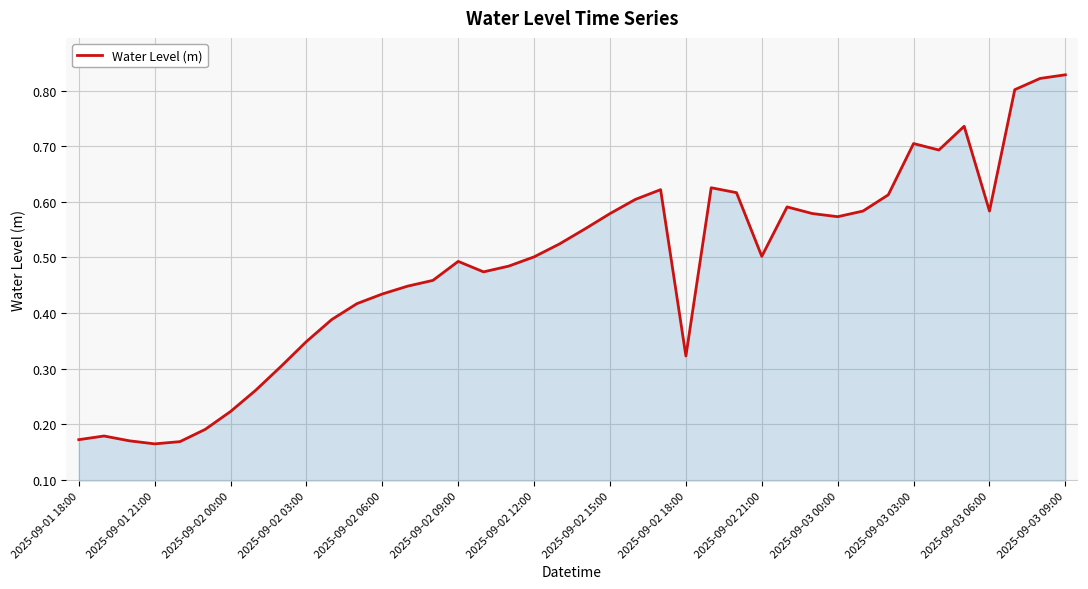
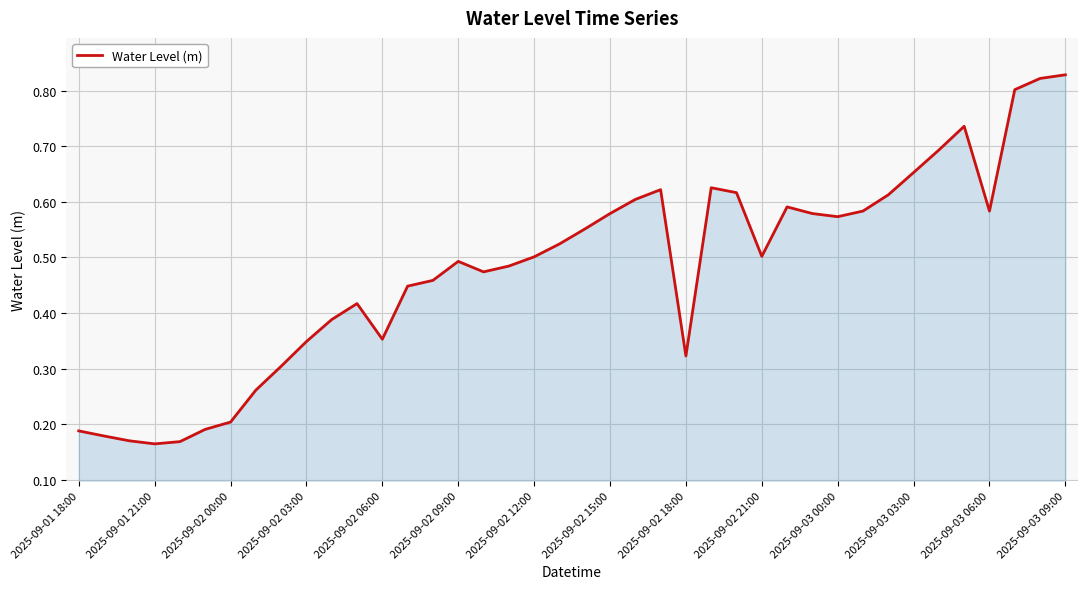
2025-09-01 18:00: 0.17 -> 0.19
2025-09-02 00:00: 0.22 -> 0.20
2025-09-02 06:00: 0.43 -> 0.35
2025-09-03 03:00: 0.70 -> 0.65
